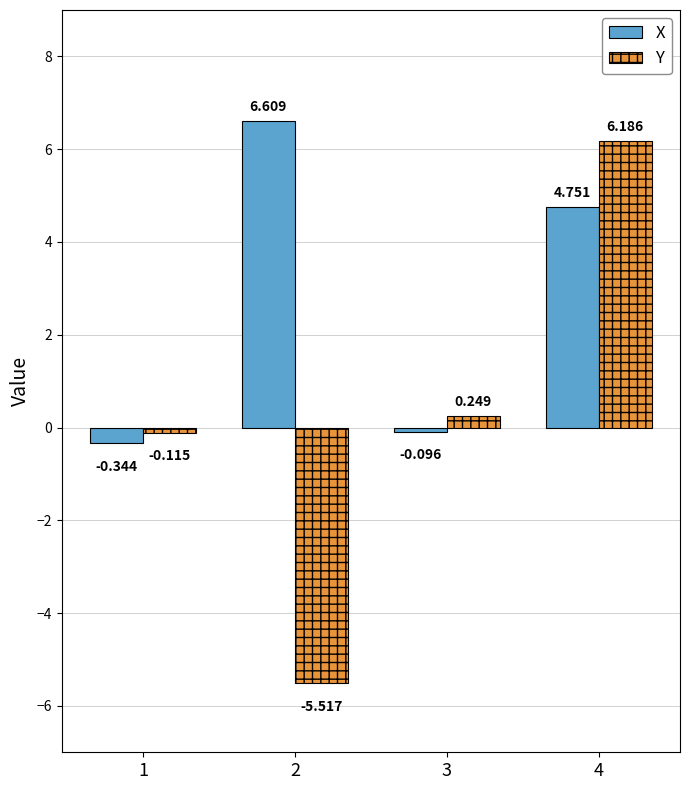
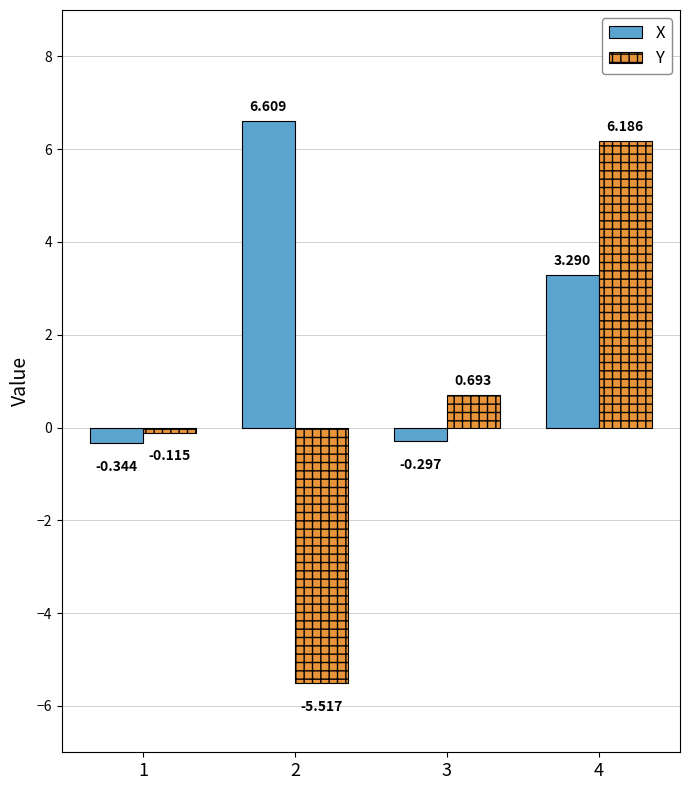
X, 3: -0.096 -> -0.297
Y, 3: 0.249 -> 0.693
X, 4: 4.751 -> 3.290
